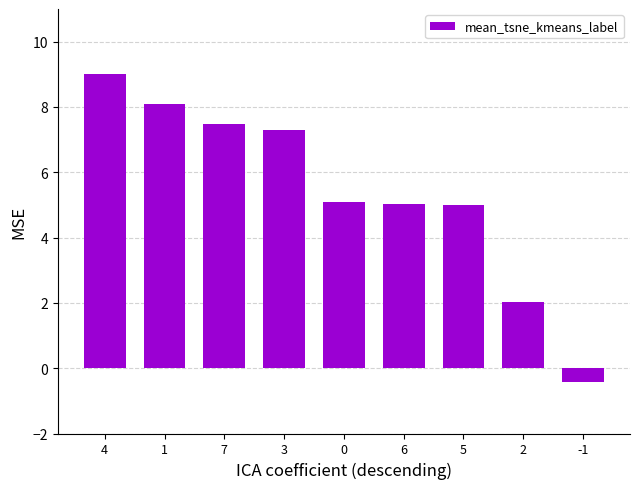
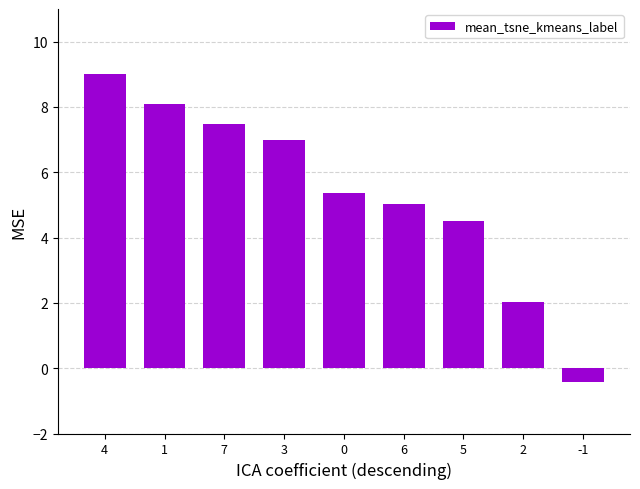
3: 7.3 -> 7.0
0: 5.1 -> 5.4
5: 5.0 -> 4.5
